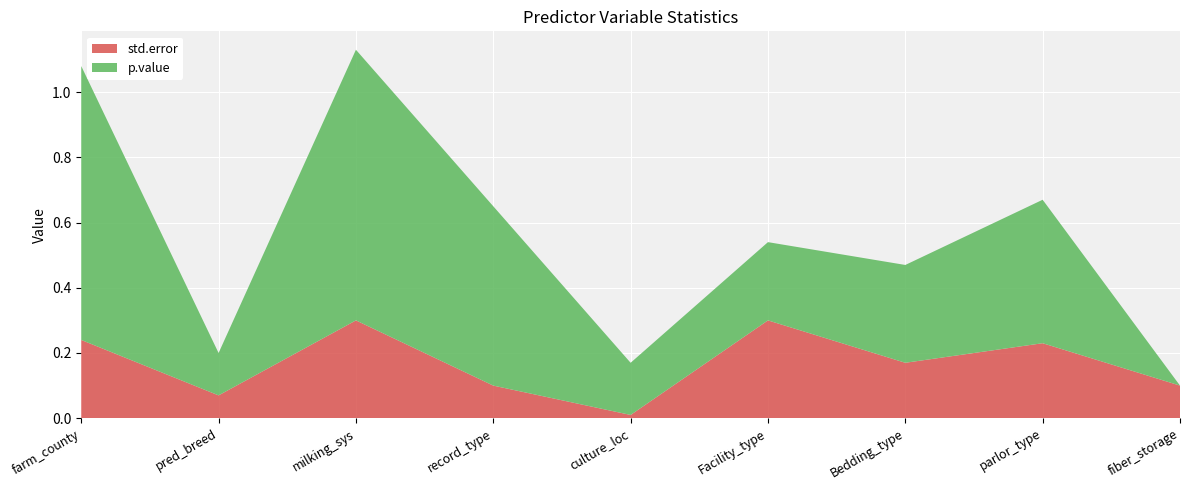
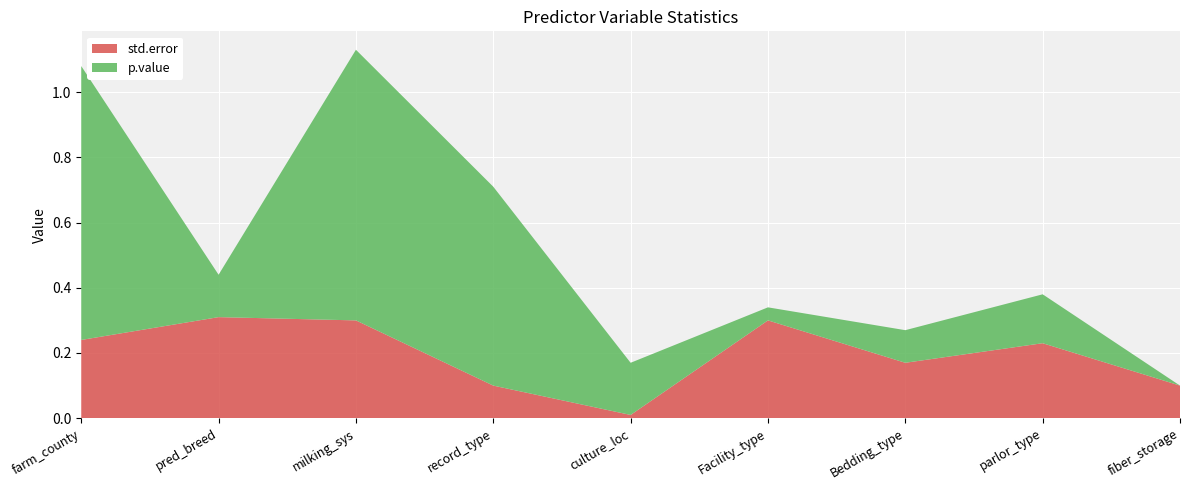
std.error, pred_breed: 0.07 -> 0.31
p.value, record_type: 0.55 -> 0.61
p.value, Facility_type: 0.24 -> 0.04
p.value, Bedding_type: 0.3 -> 0.1
p.value, parlor_type: 0.44 -> 0.15
